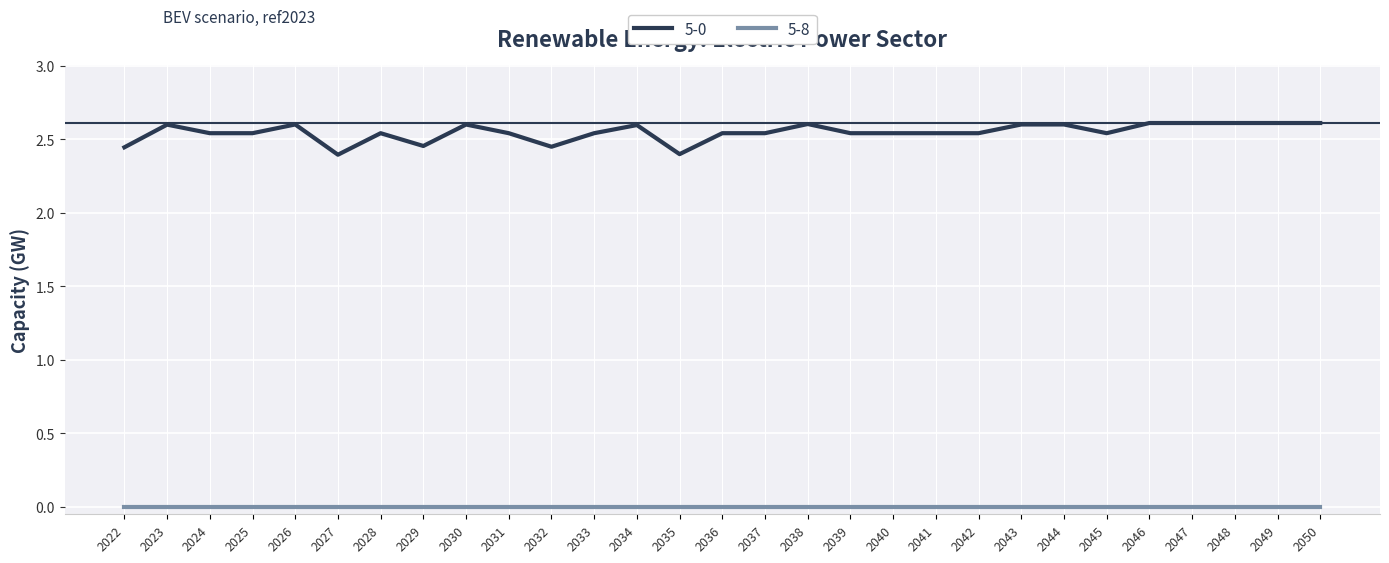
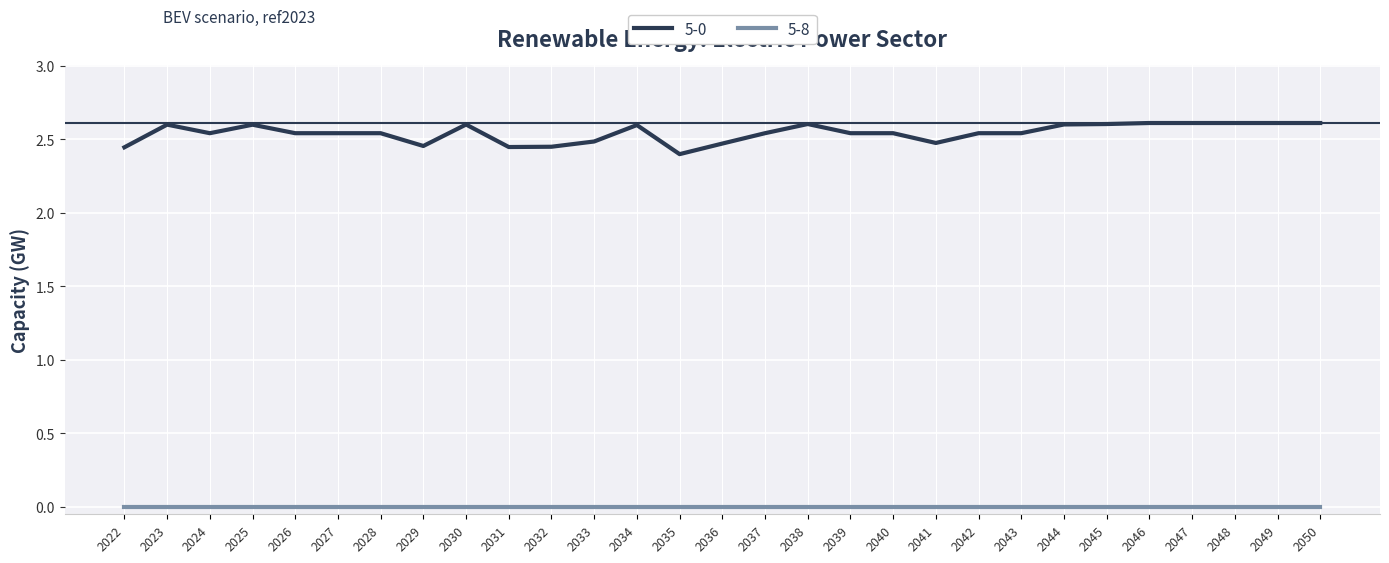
5-0, 2025: 2.54 -> 2.60
5-0, 2026: 2.60 -> 2.54
5-0, 2027: 2.40 -> 2.54
5-0, 2031: 2.54 -> 2.45
5-0, 2033: 2.54 -> 2.49
5-0, 2036: 2.54 -> 2.47
5-0, 2041: 2.54 -> 2.48
5-0, 2043: 2.60 -> 2.54
5-0, 2045: 2.54 -> 2.60
